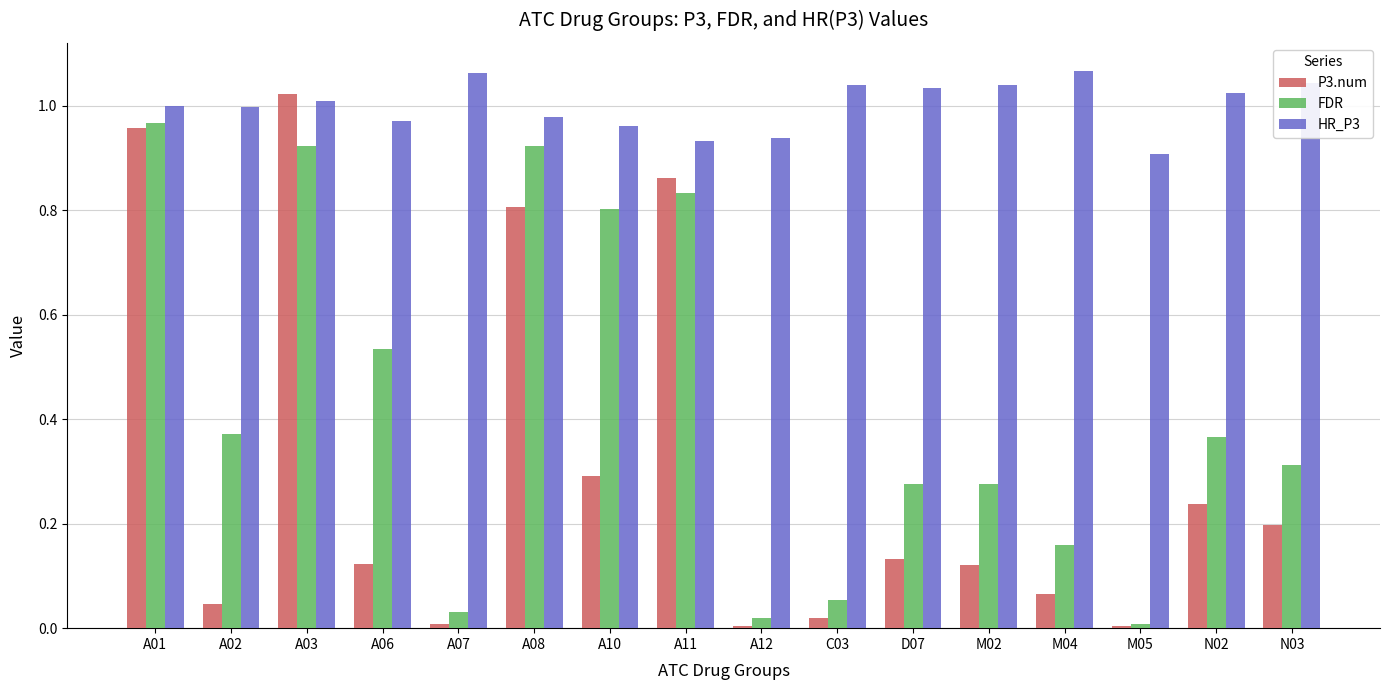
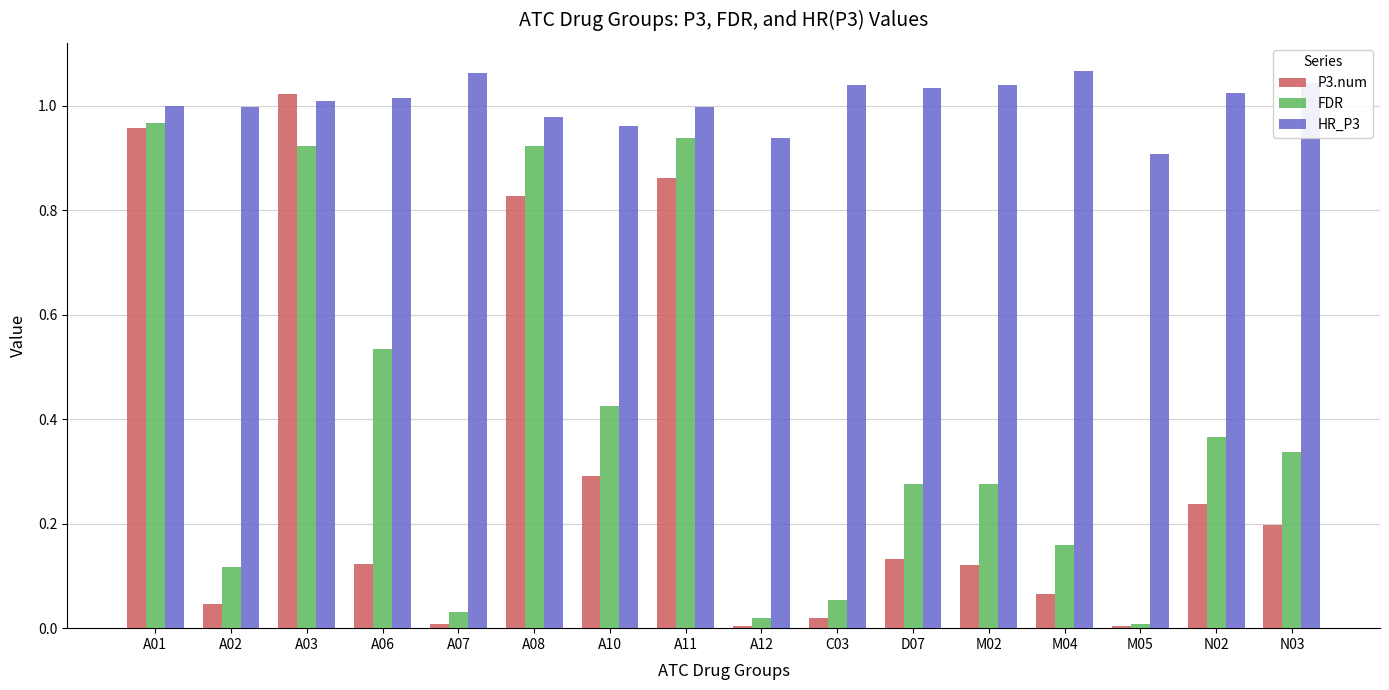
FDR, A02: 0.37 -> 0.12
HR_P3, A06: 0.97 -> 1.01
P3.num, A08: 0.81 -> 0.83
FDR, A10: 0.80 -> 0.42
FDR, A11: 0.83 -> 0.94
HR_P3, A11: 0.93 -> 1.00
FDR, N03: 0.31 -> 0.34
